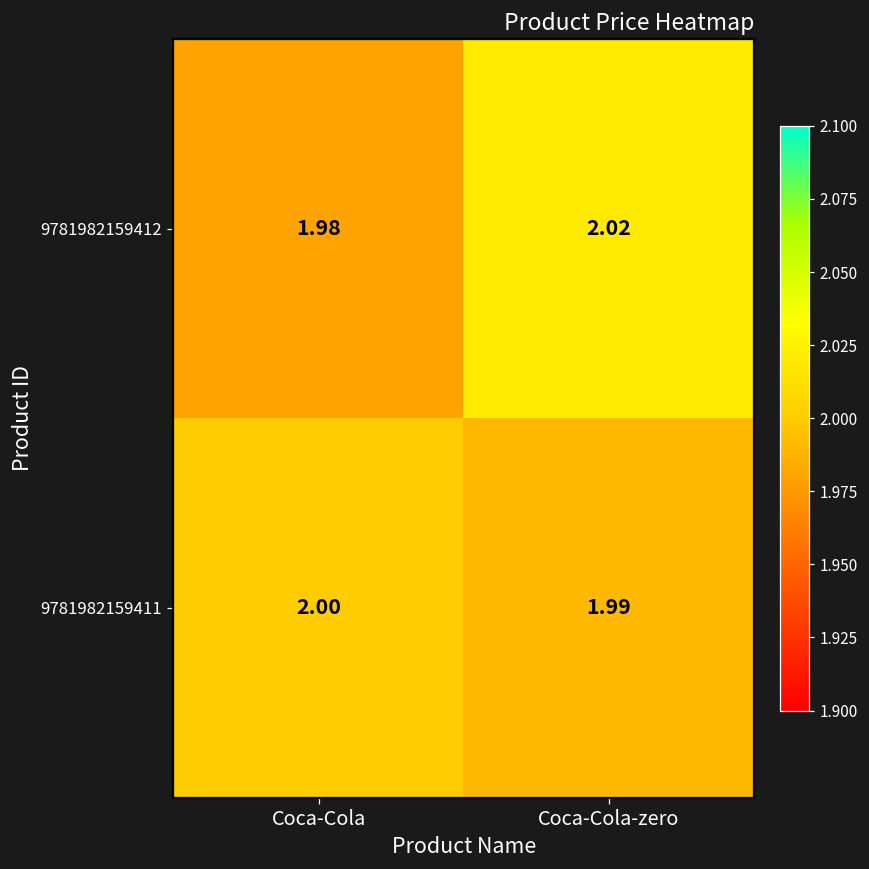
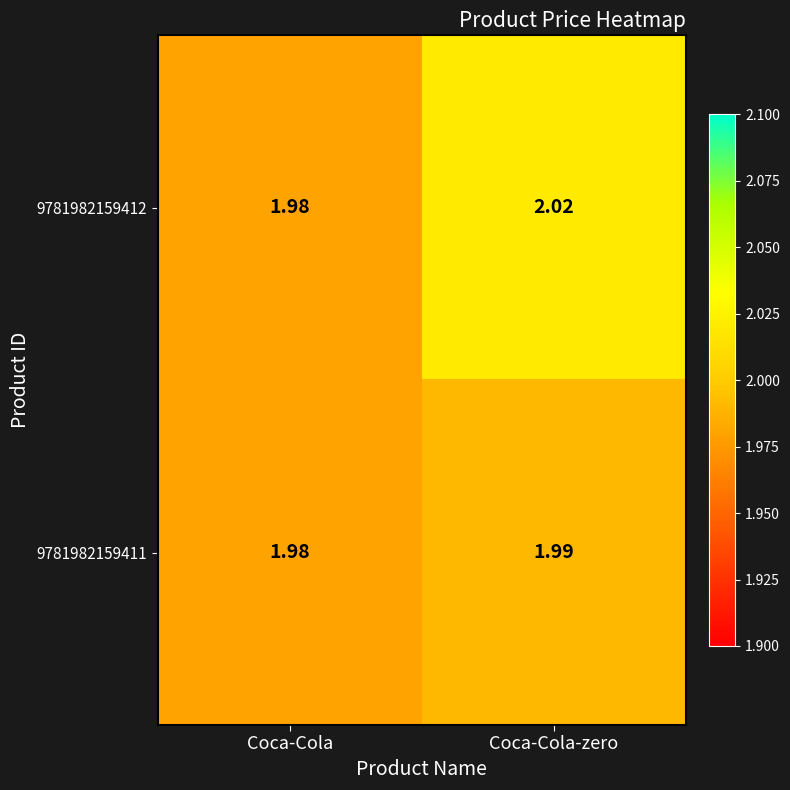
9781982159411, Coca-Cola: 2.00 -> 1.98
